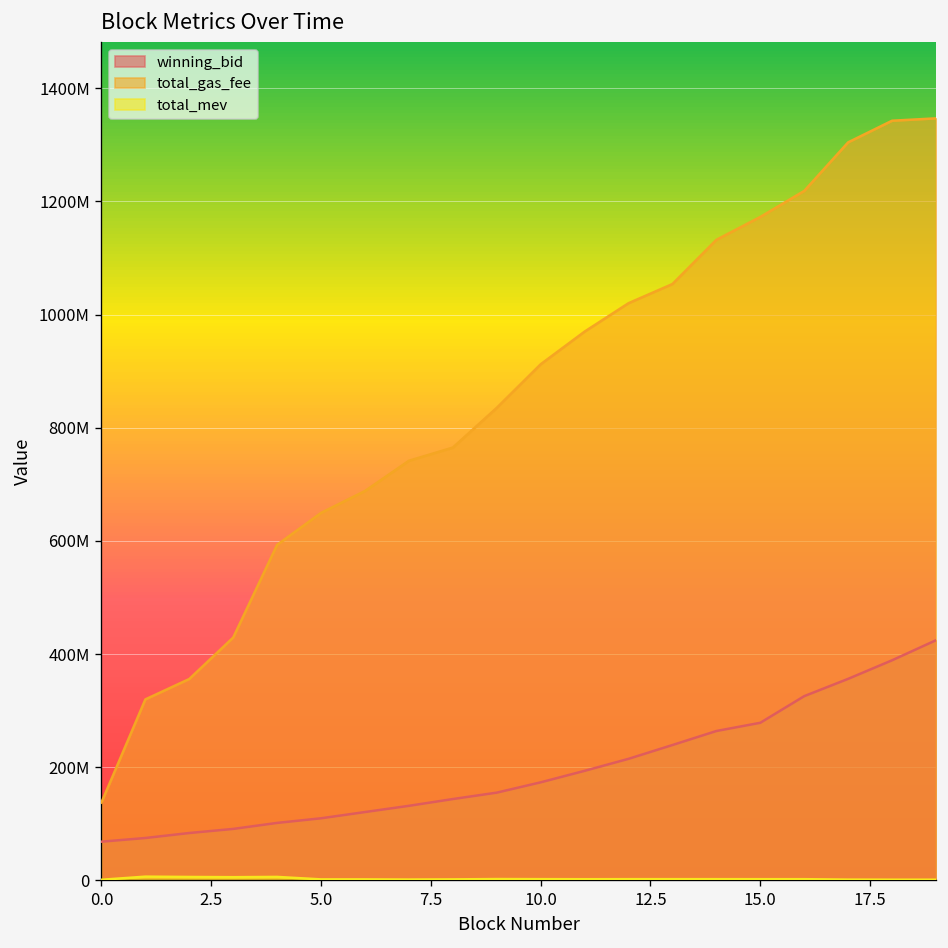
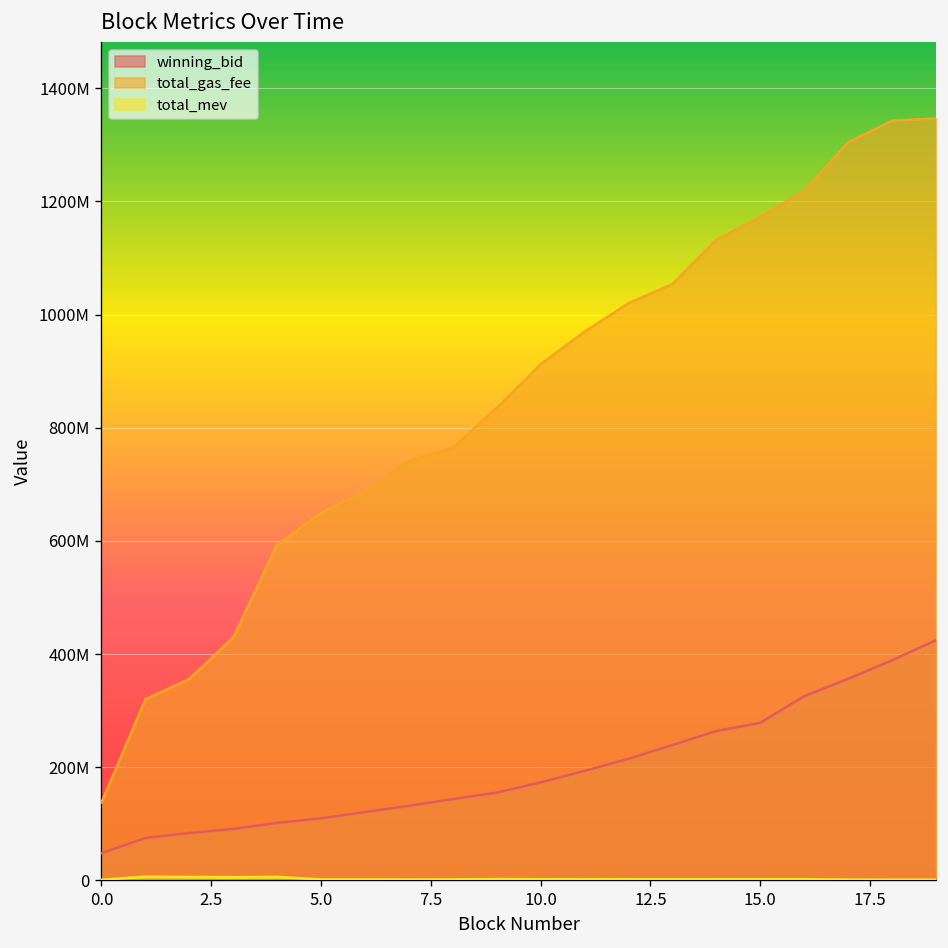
winning_bid, 0.0: 70000000 -> 50000000
